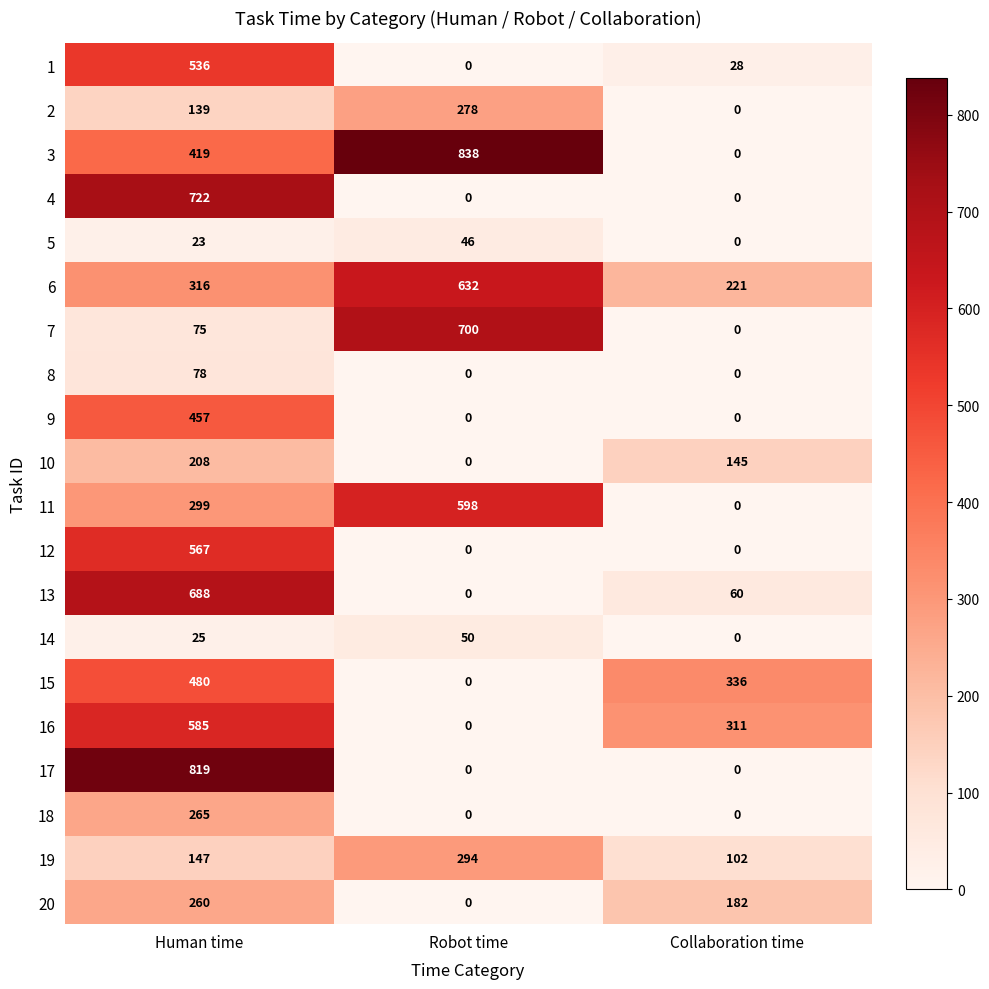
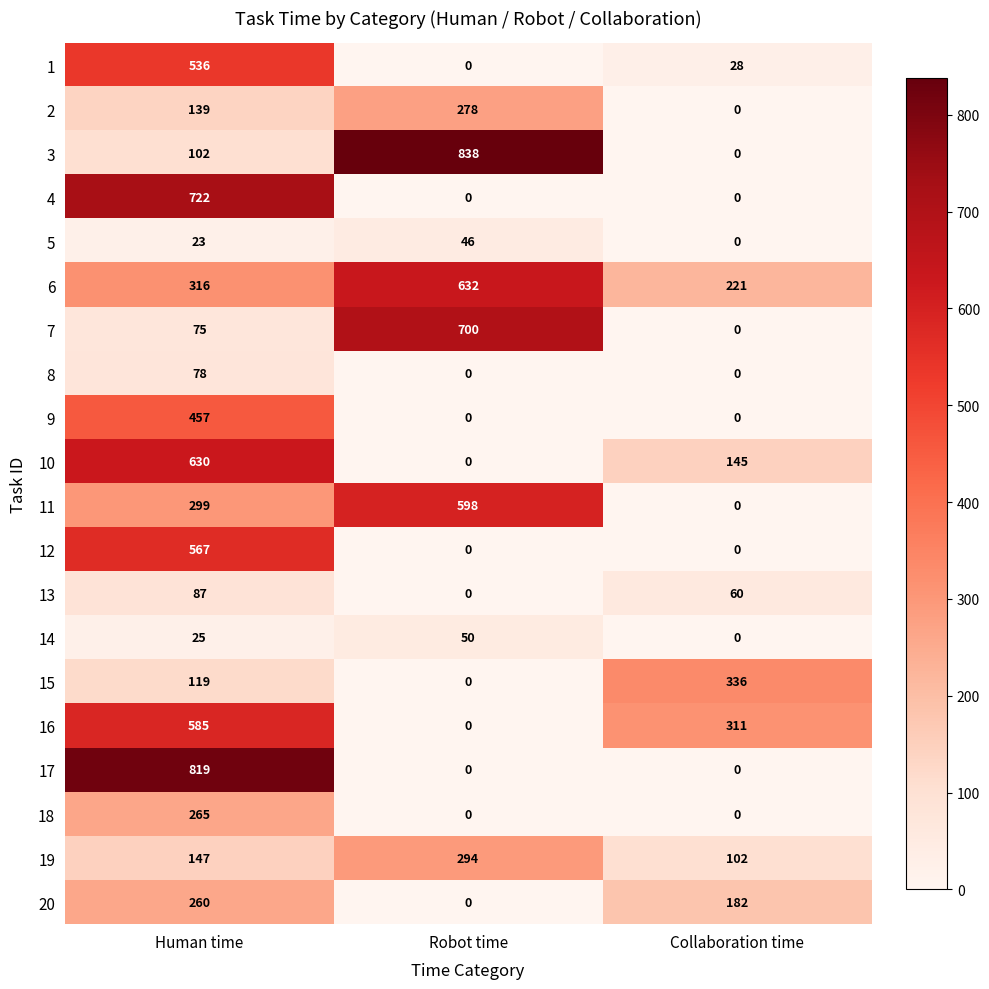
3, Human time: 419 -> 102
10, Human time: 208 -> 630
13, Human time: 688 -> 87
15, Human time: 480 -> 119
